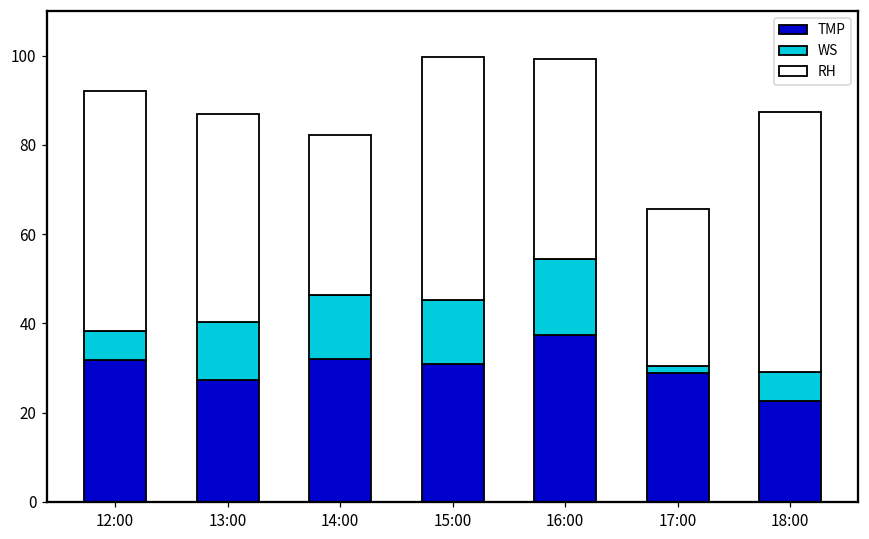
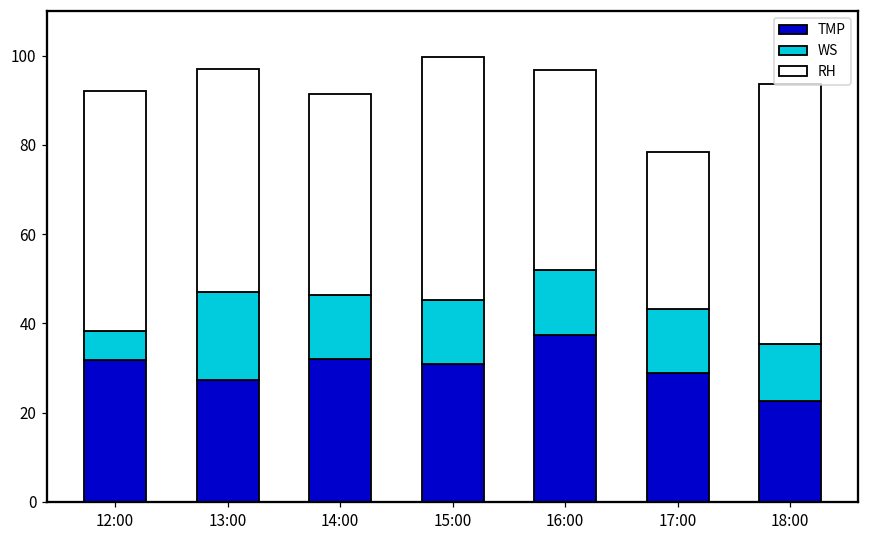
WS, 13:00: 13 -> 20
RH, 13:00: 47 -> 50
RH, 14:00: 36 -> 45
WS, 16:00: 17 -> 14
WS, 17:00: 2 -> 14
WS, 18:00: 7 -> 13
